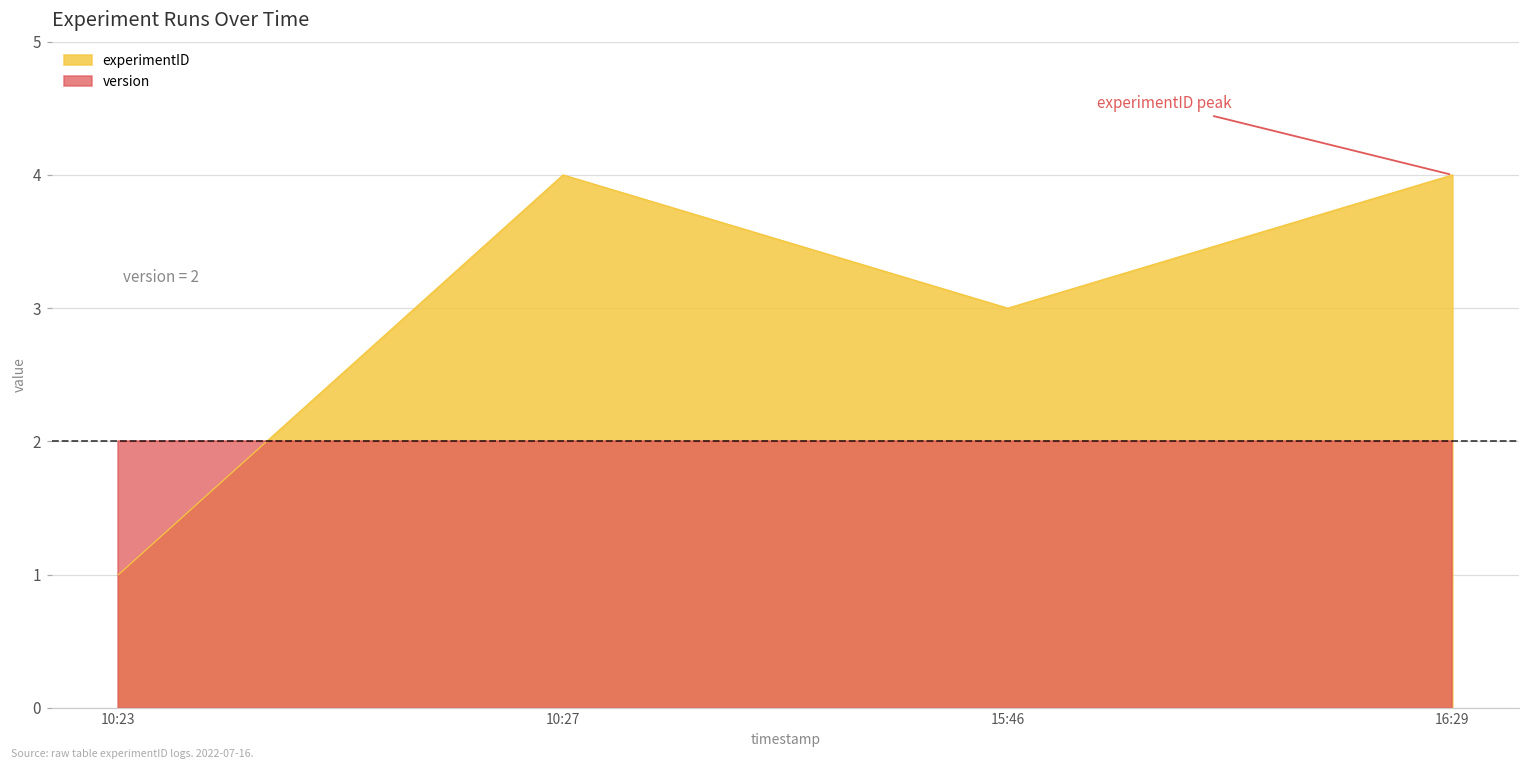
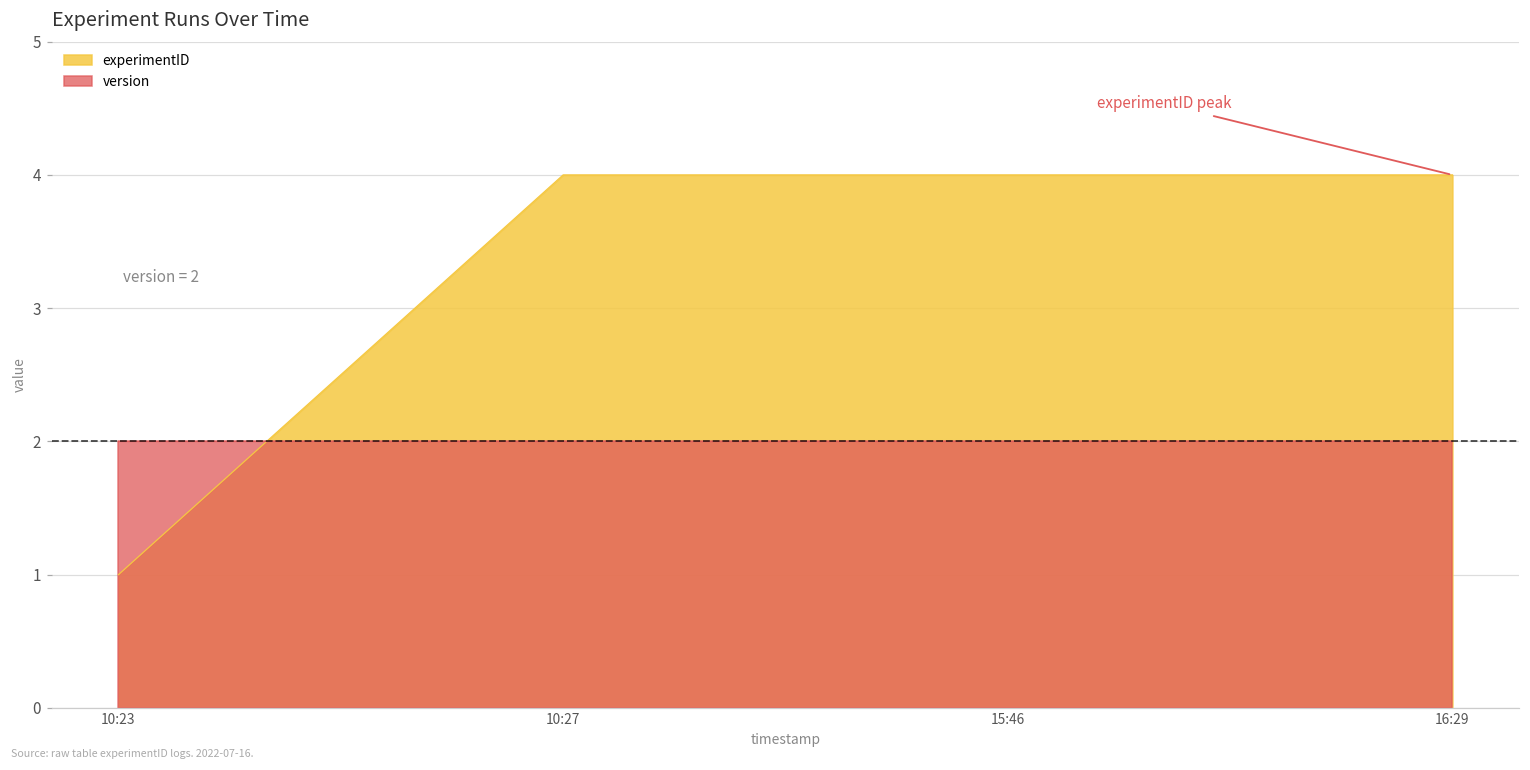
experimentID, 15:46: 3 -> 4
